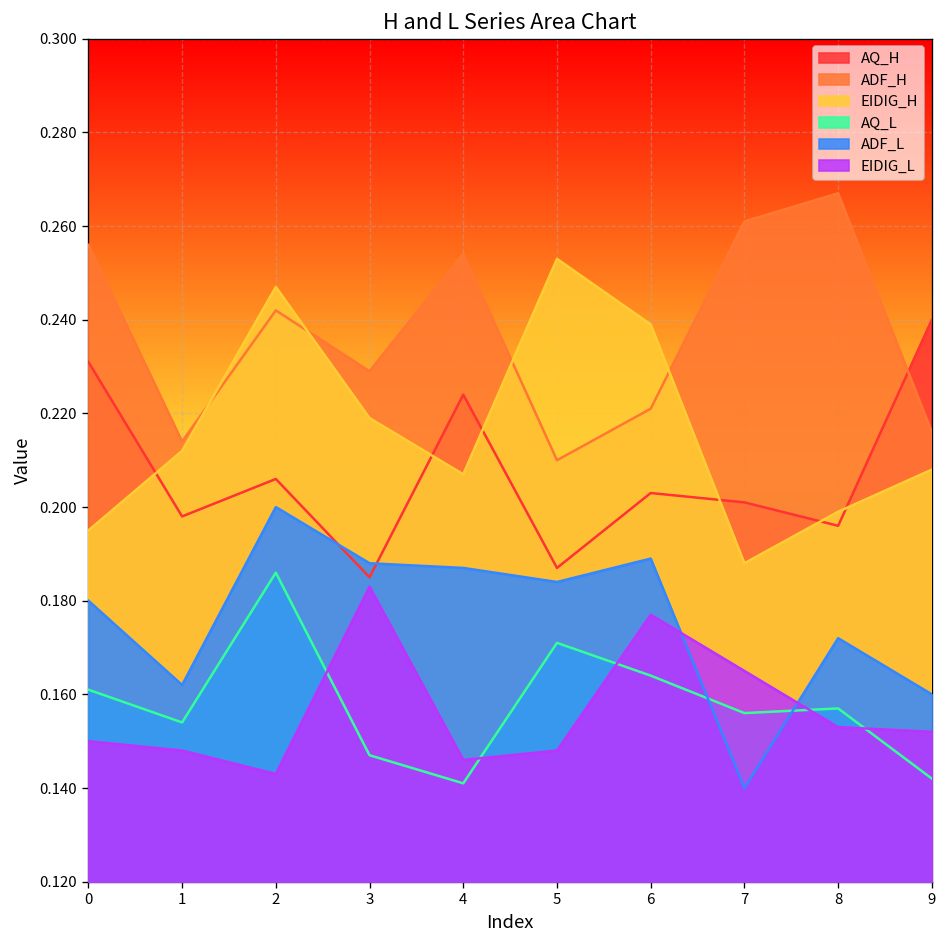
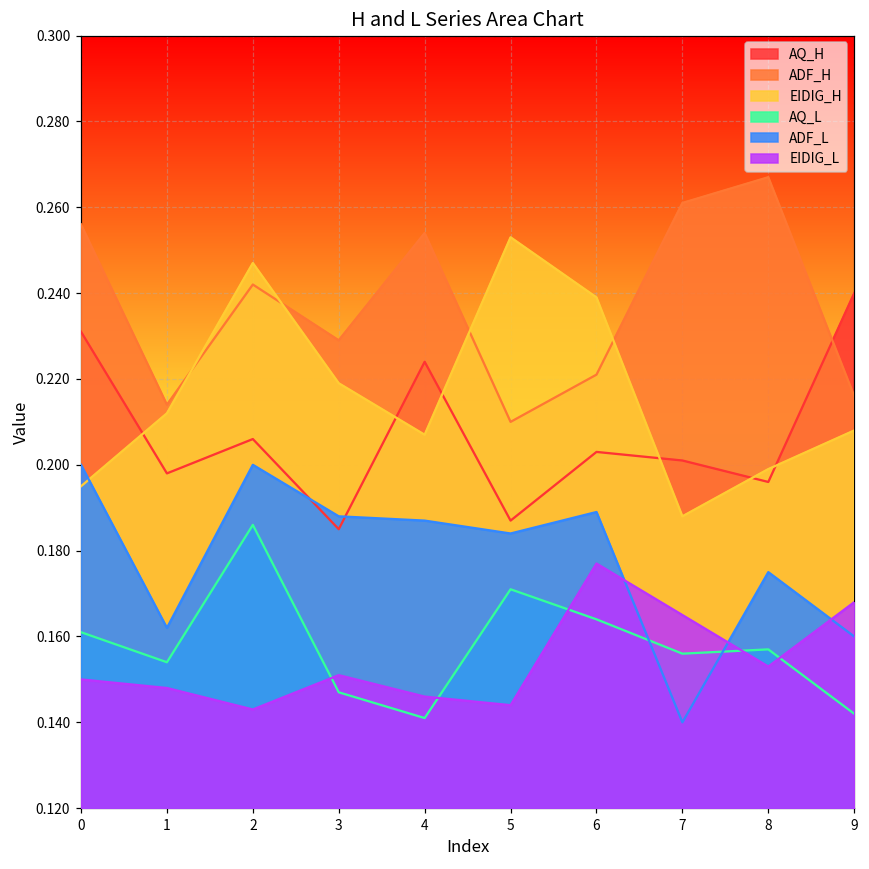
ADF_L, 0: 0.18 -> 0.20
EIDIG_L, 3: 0.183 -> 0.151
EIDIG_L, 5: 0.148 -> 0.144
ADF_L, 8: 0.172 -> 0.175
EIDIG_L, 9: 0.152 -> 0.168
